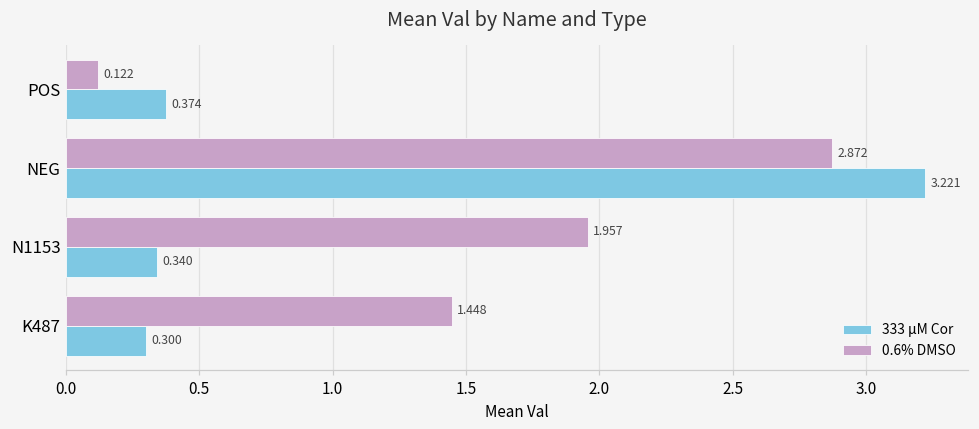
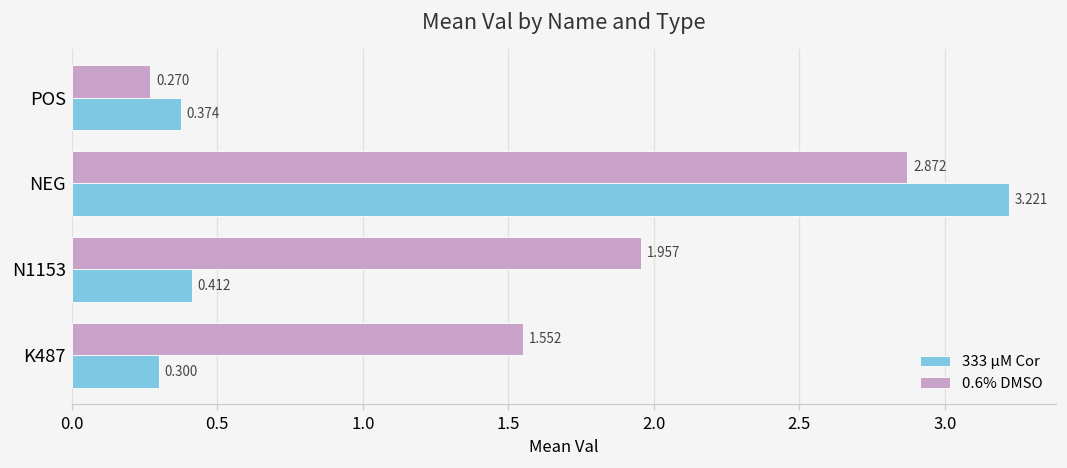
0.6% DMSO, POS: 0.122 -> 0.270
333 μM Cor, N1153: 0.340 -> 0.412
0.6% DMSO, K487: 1.448 -> 1.552
